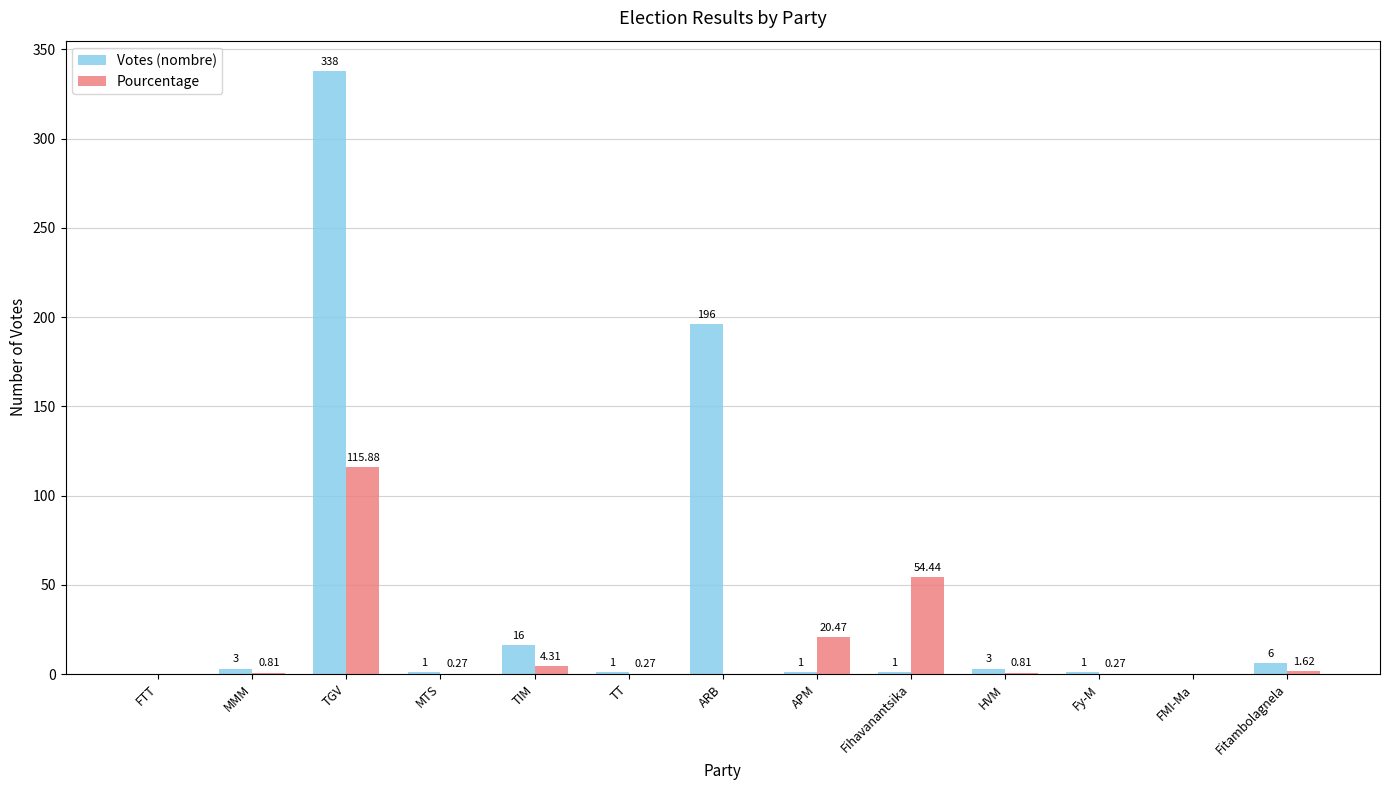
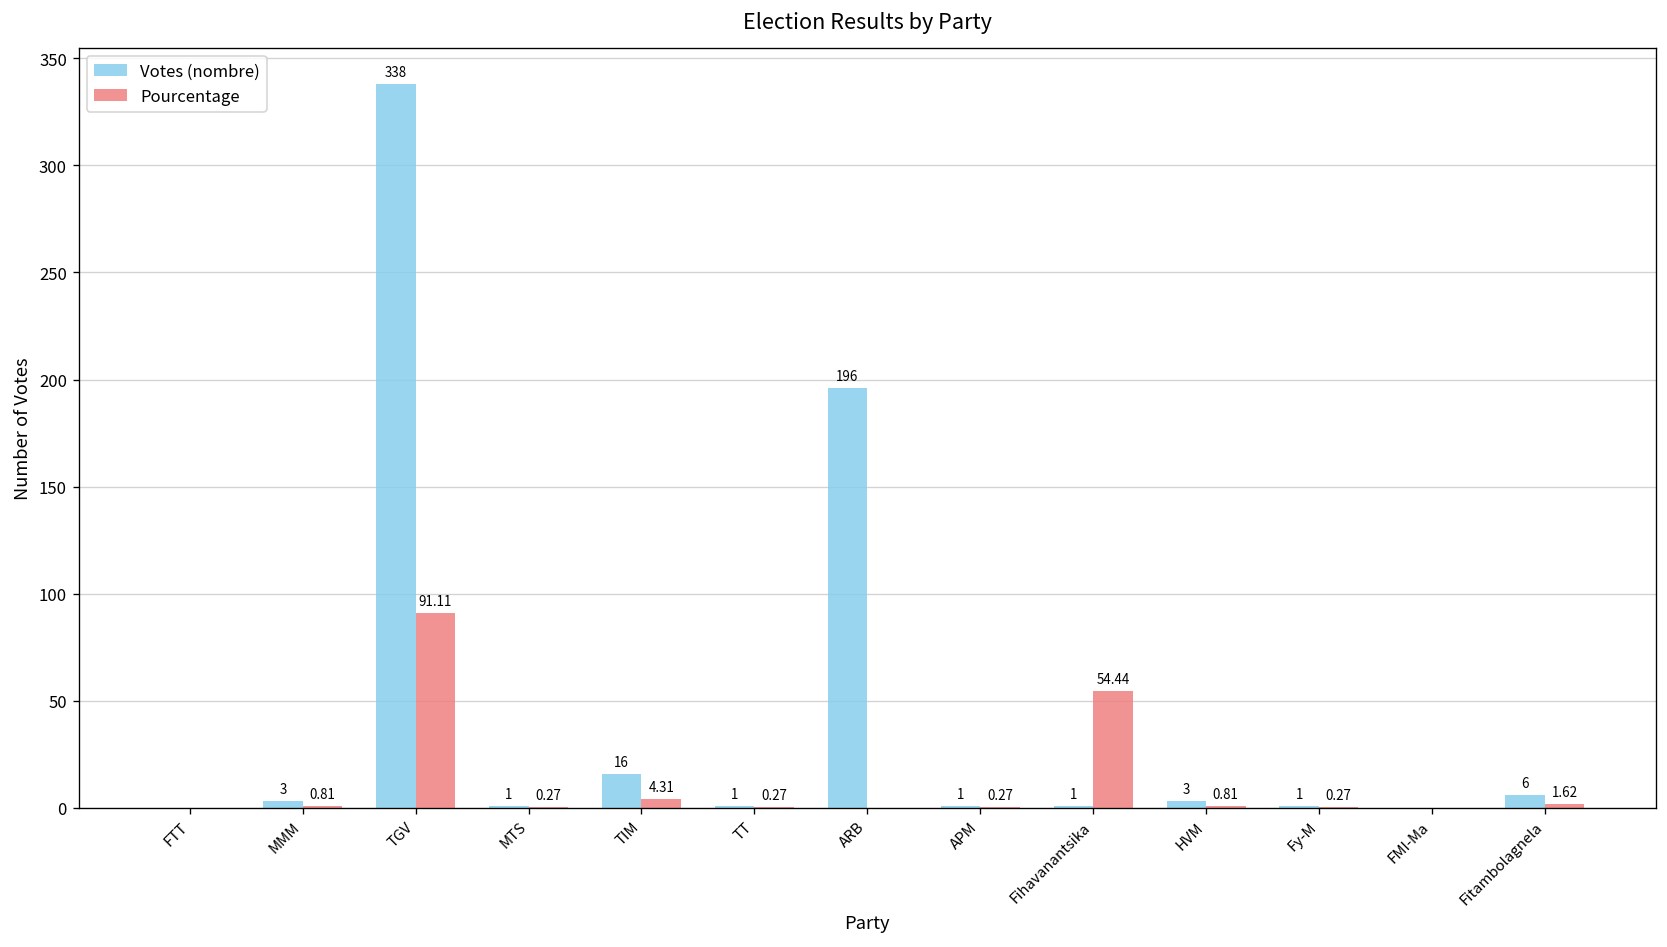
Pourcentage, TGV: 115.88 -> 91.11
Pourcentage, APM: 20.47 -> 0.27
